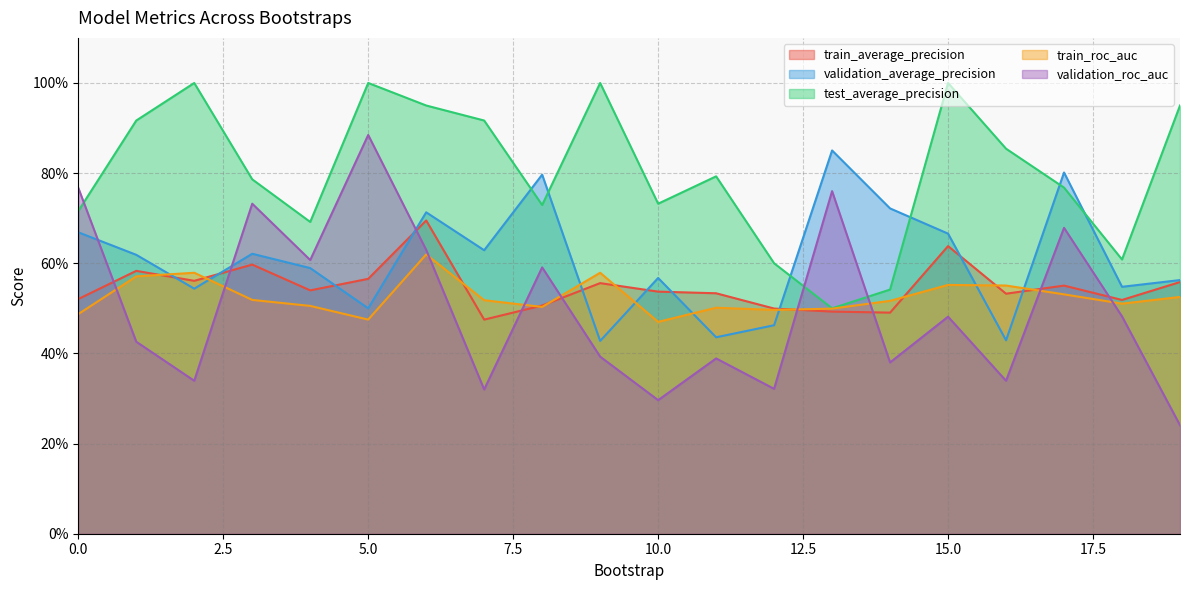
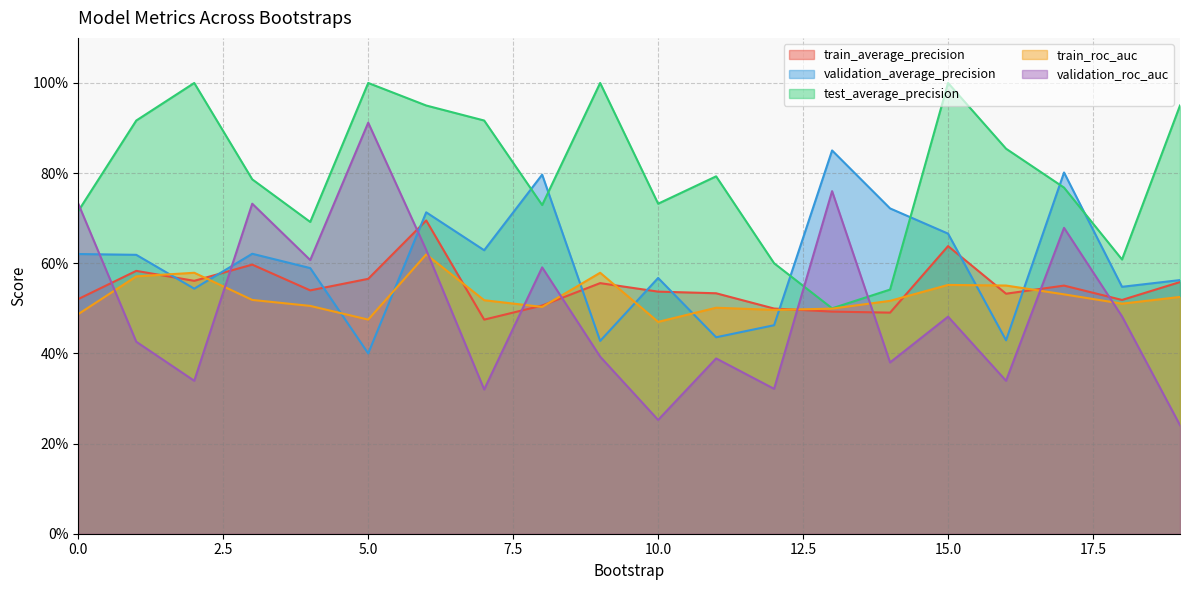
validation_average_precision, 0.0: 67% -> 62%
validation_roc_auc, 0.0: 77% -> 73%
validation_average_precision, 5.0: 50% -> 40%
validation_roc_auc, 5.0: 88% -> 91%
validation_roc_auc, 10.0: 30% -> 25%
